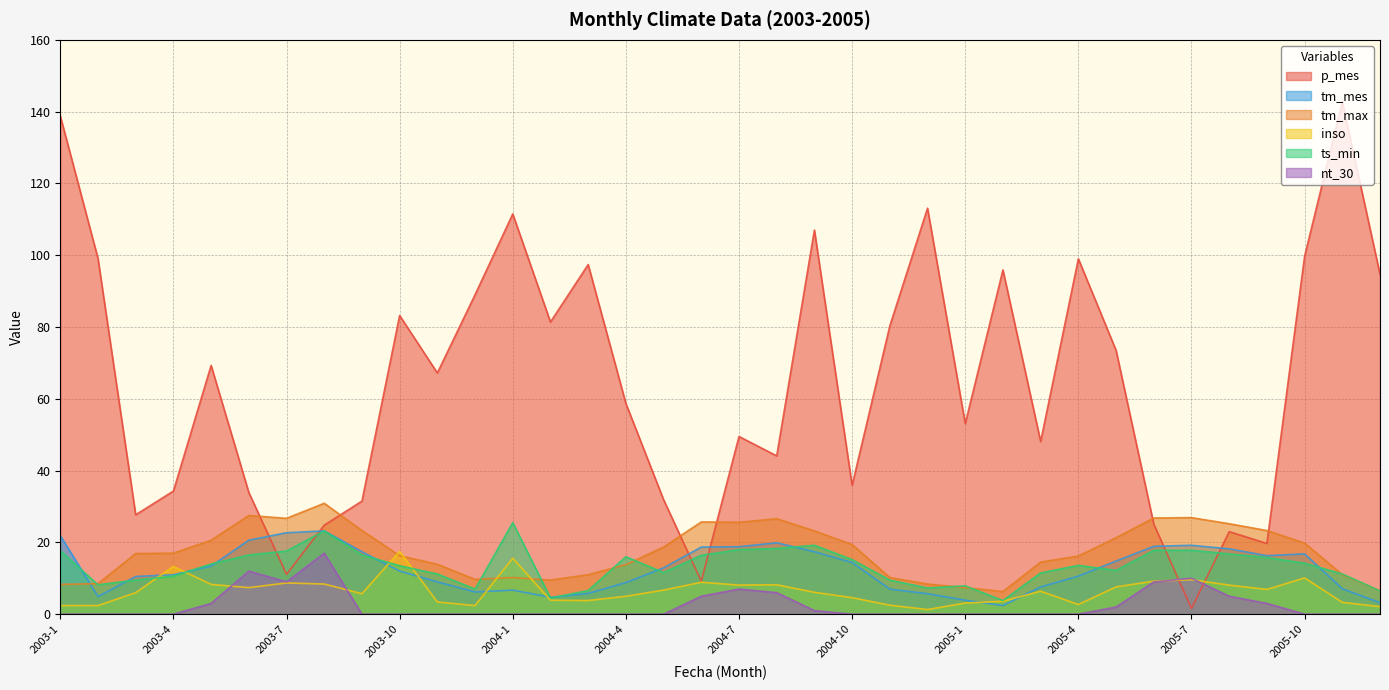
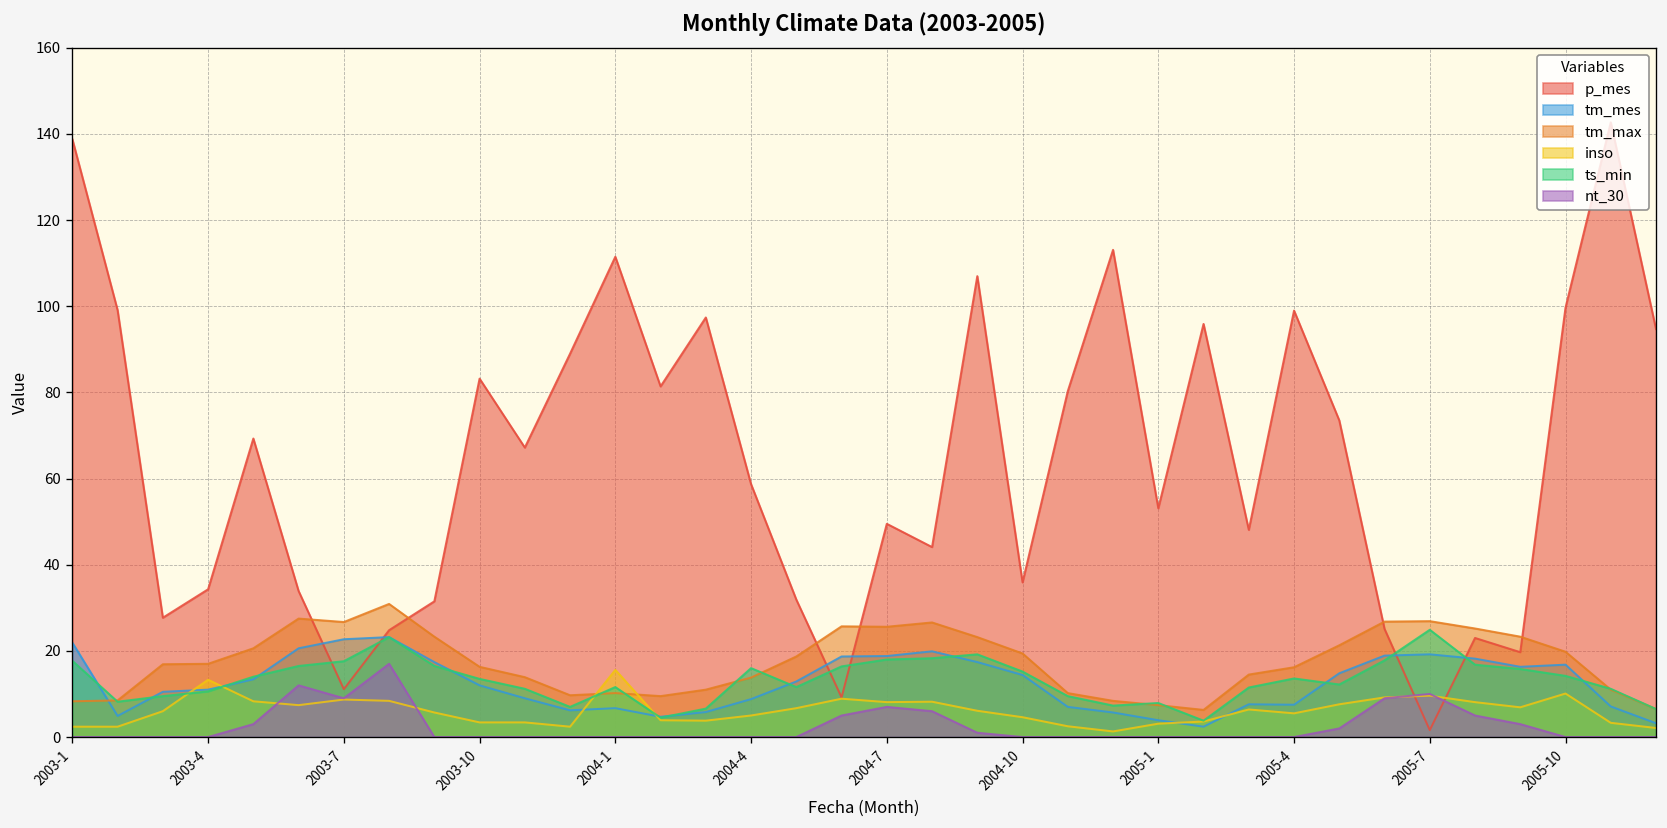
inso, 2003-10: 18 -> 3
ts_min, 2004-1: 26 -> 12
tm_mes, 2005-4: 11 -> 8
inso, 2005-4: 3 -> 6
ts_min, 2005-7: 18 -> 25
